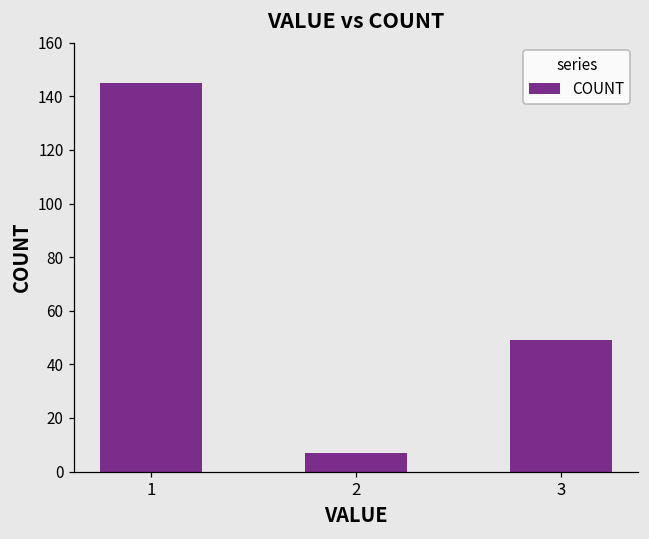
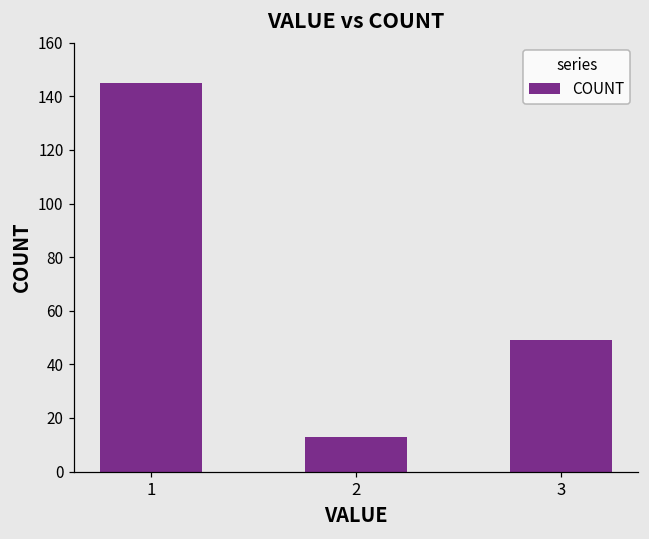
2: 7 -> 13
